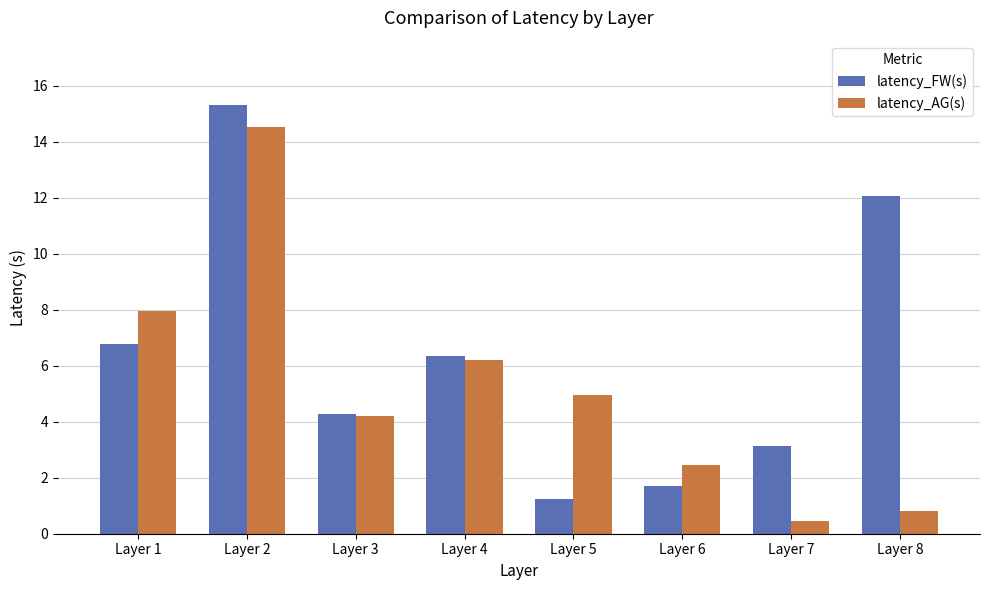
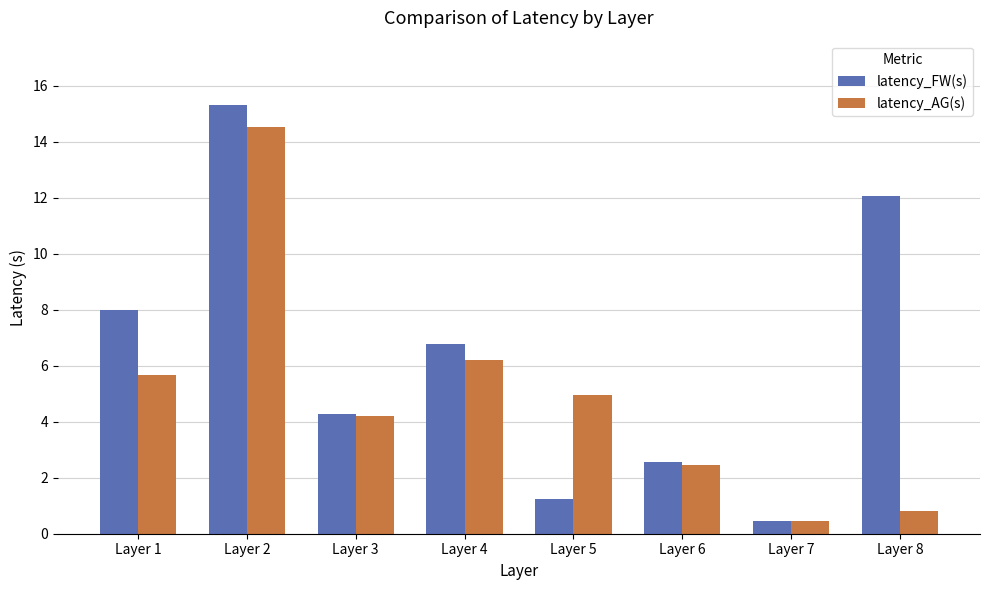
latency_FW(s), Layer 1: 6.8 -> 8.0
latency_AG(s), Layer 1: 7.9 -> 5.7
latency_FW(s), Layer 4: 6.4 -> 6.8
latency_FW(s), Layer 6: 1.7 -> 2.6
latency_FW(s), Layer 7: 3.1 -> 0.5
